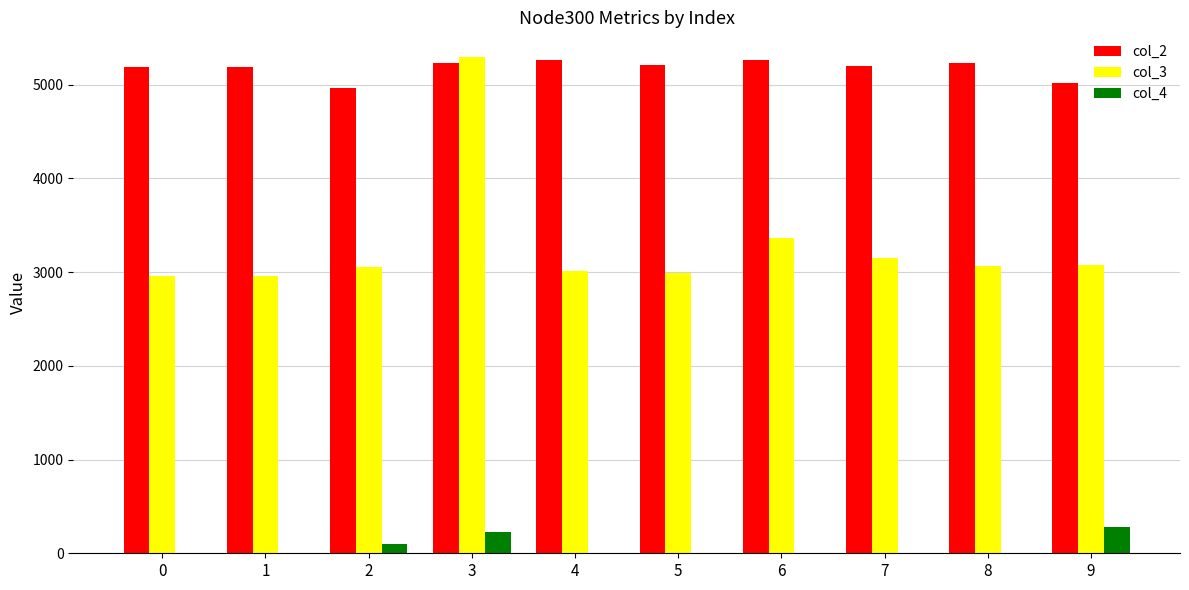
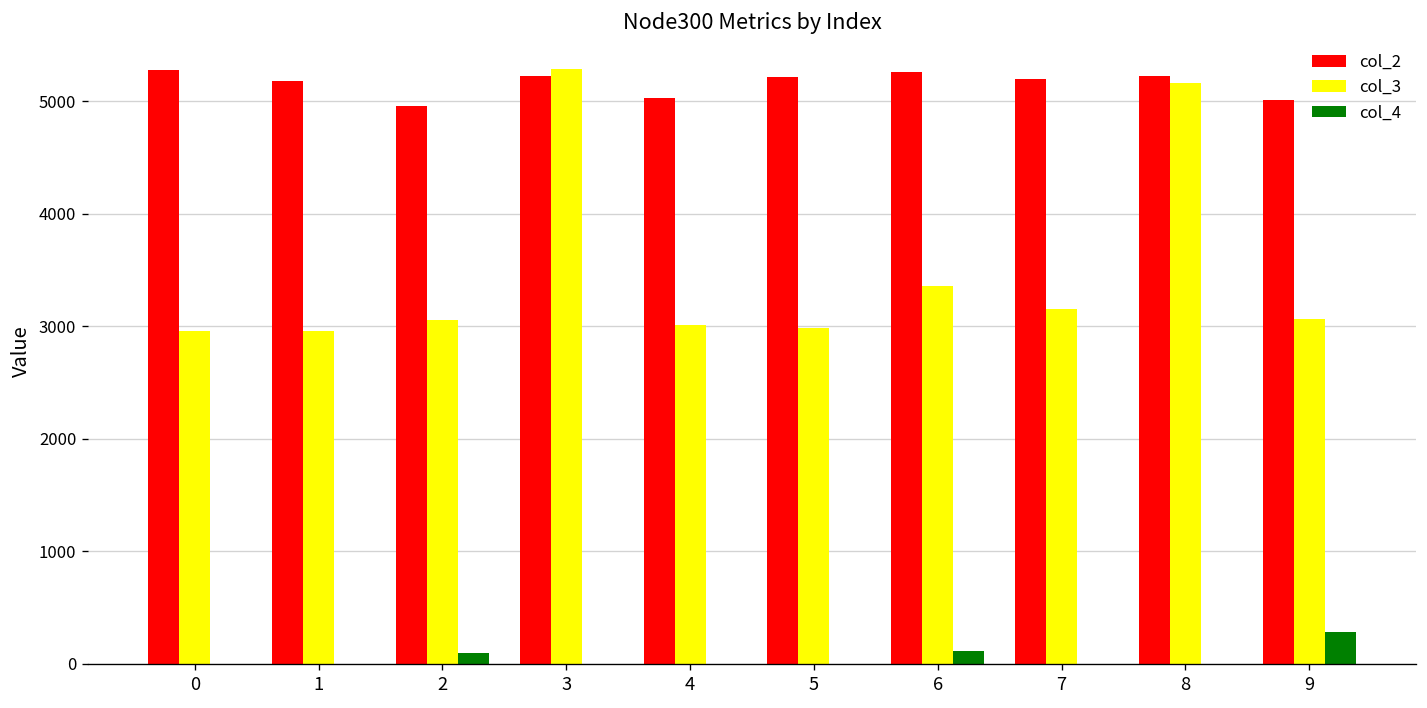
col_2, 0: 5200 -> 5300
col_4, 3: 200 -> 0
col_2, 4: 5300 -> 5000
col_4, 6: 0 -> 100
col_3, 8: 3100 -> 5200
